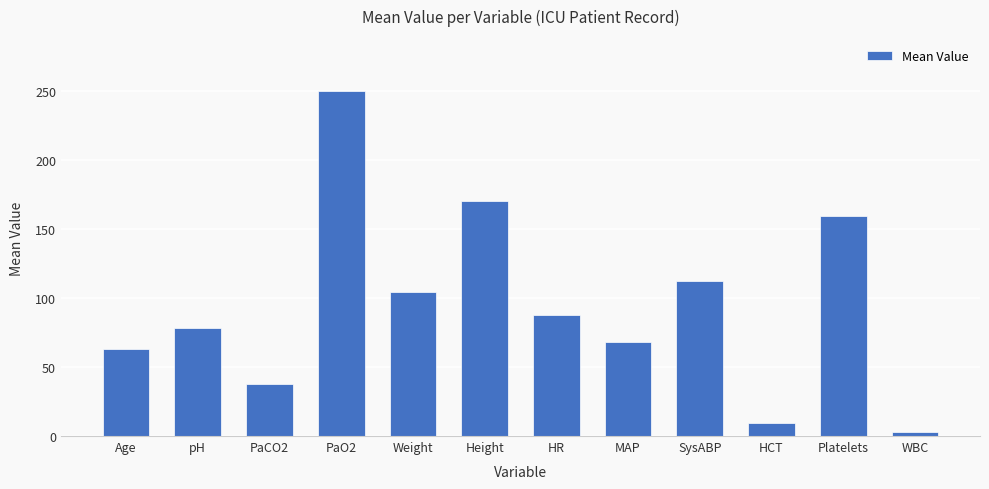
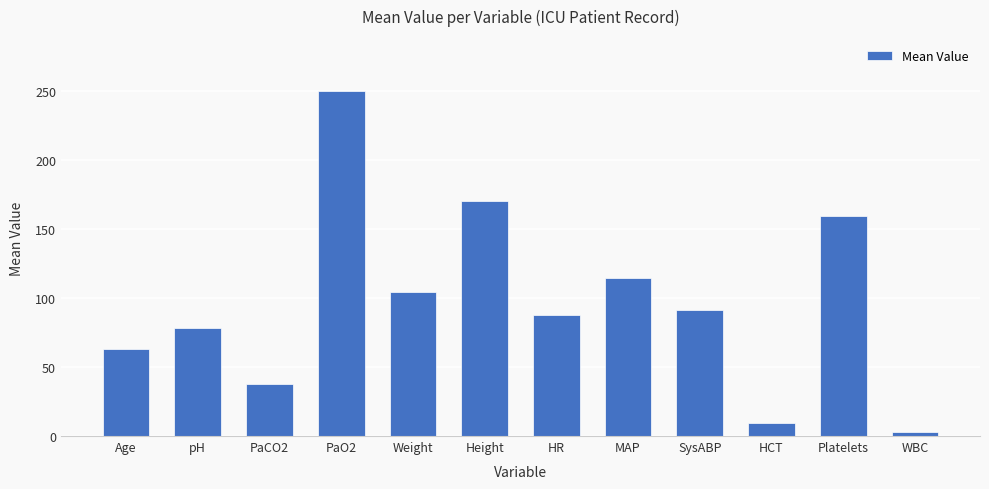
MAP: 68 -> 115
SysABP: 113 -> 92
